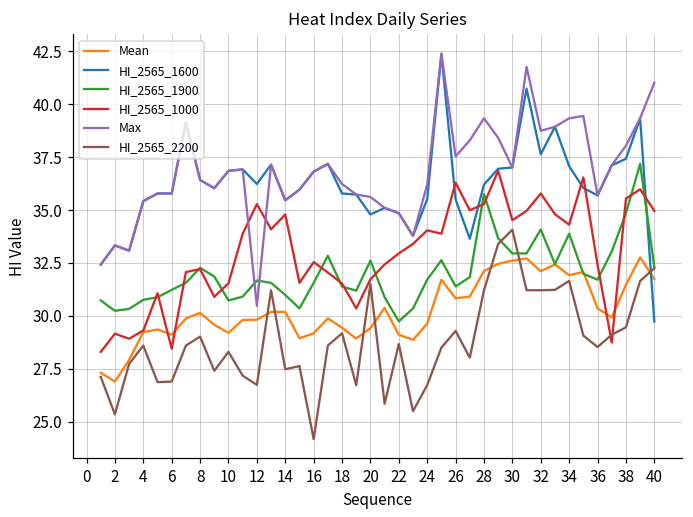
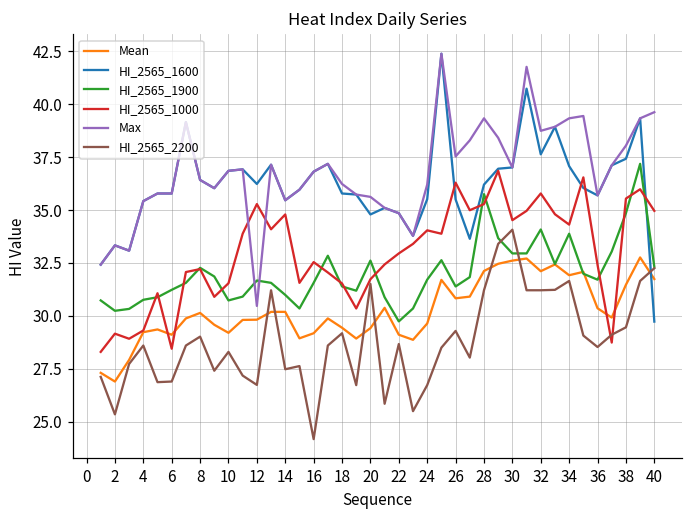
Max, 40: 41.0 -> 39.6
